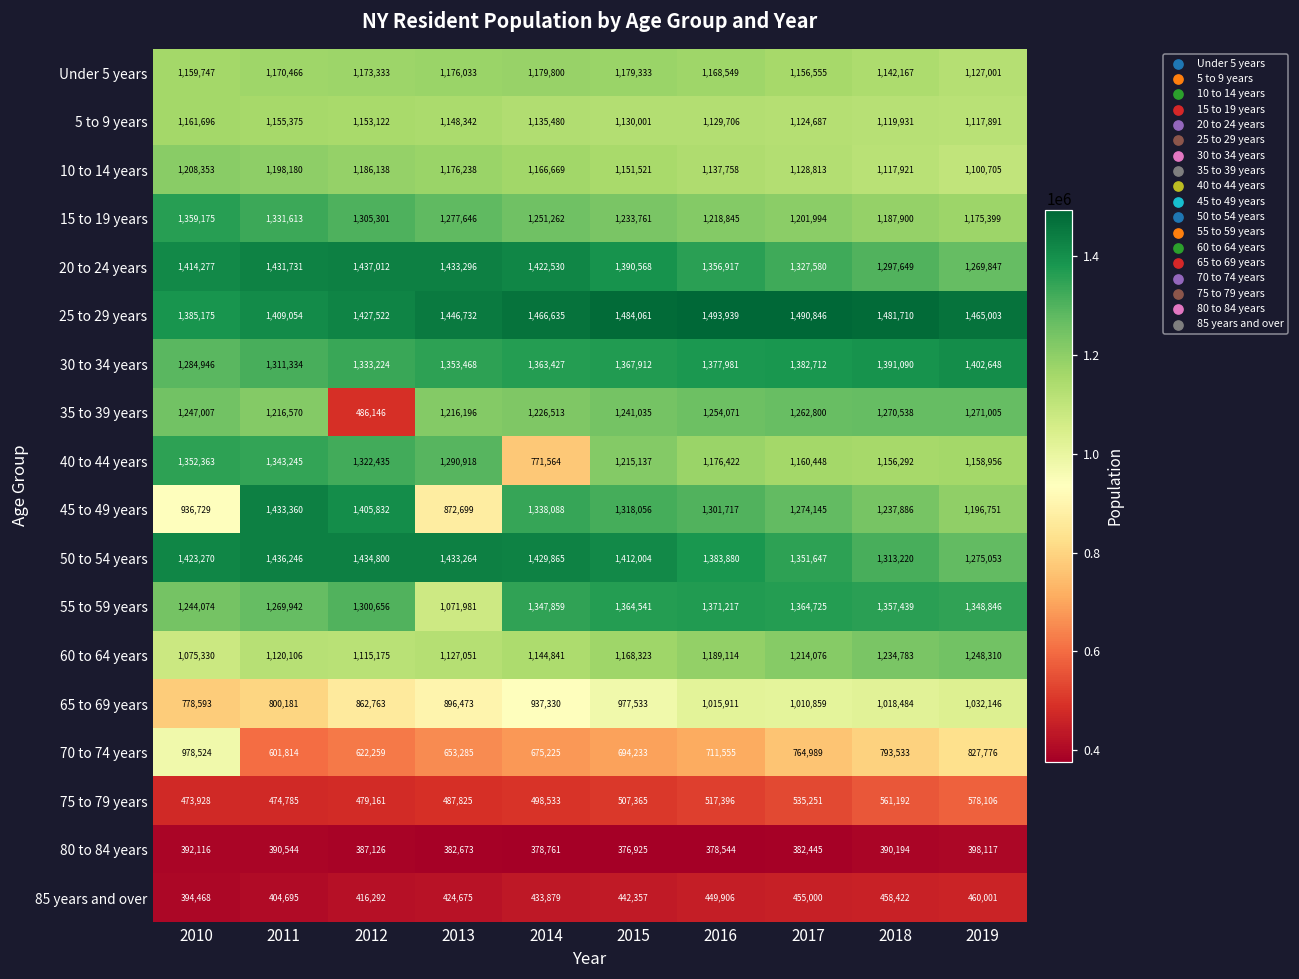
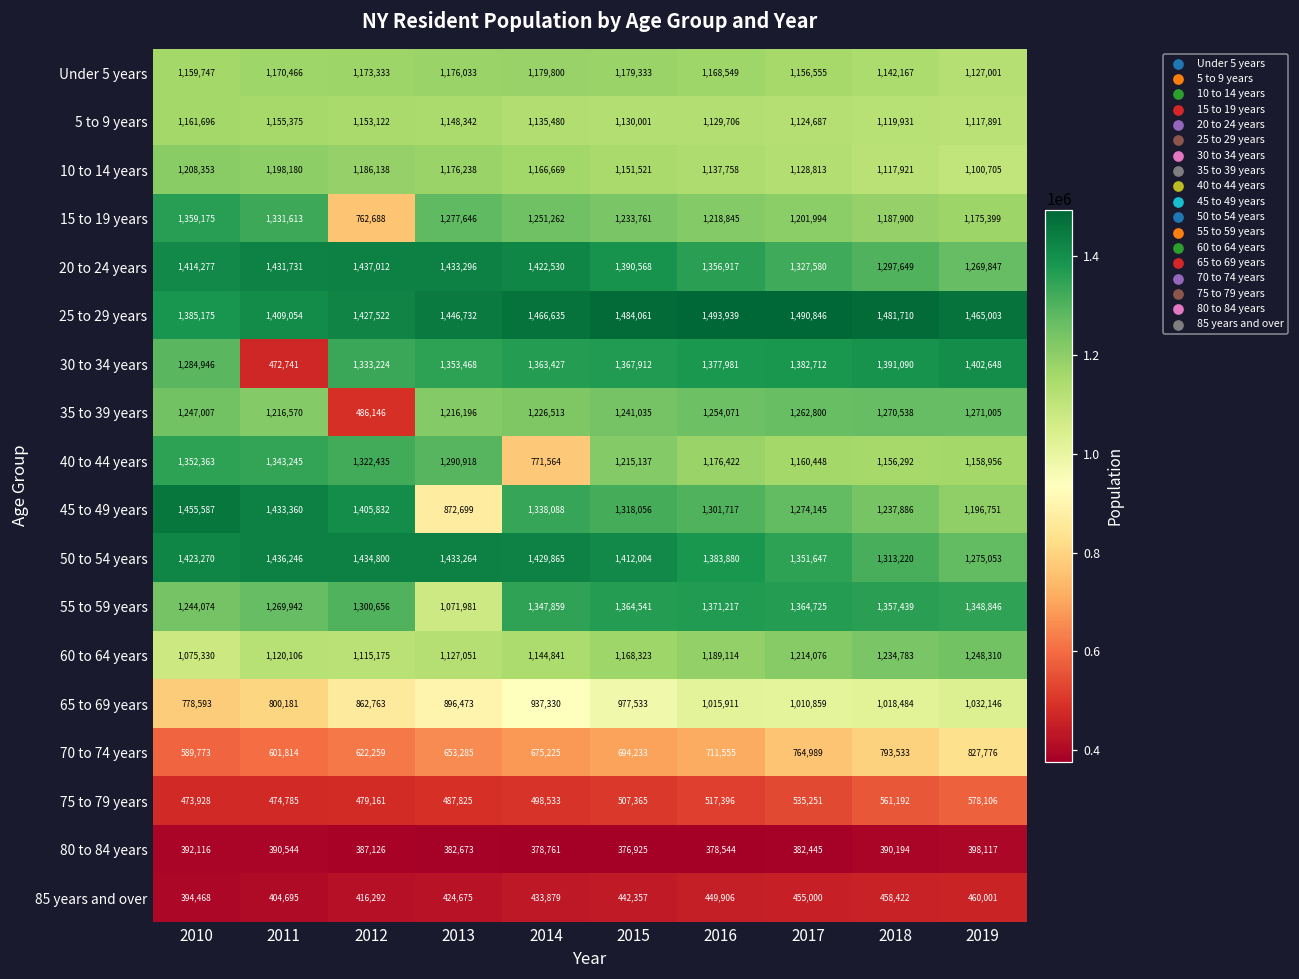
15 to 19 years, 2012: 1,305,301 -> 762,688
30 to 34 years, 2011: 1,311,334 -> 472,741
45 to 49 years, 2010: 936,729 -> 1,455,587
70 to 74 years, 2010: 978,524 -> 589,773
